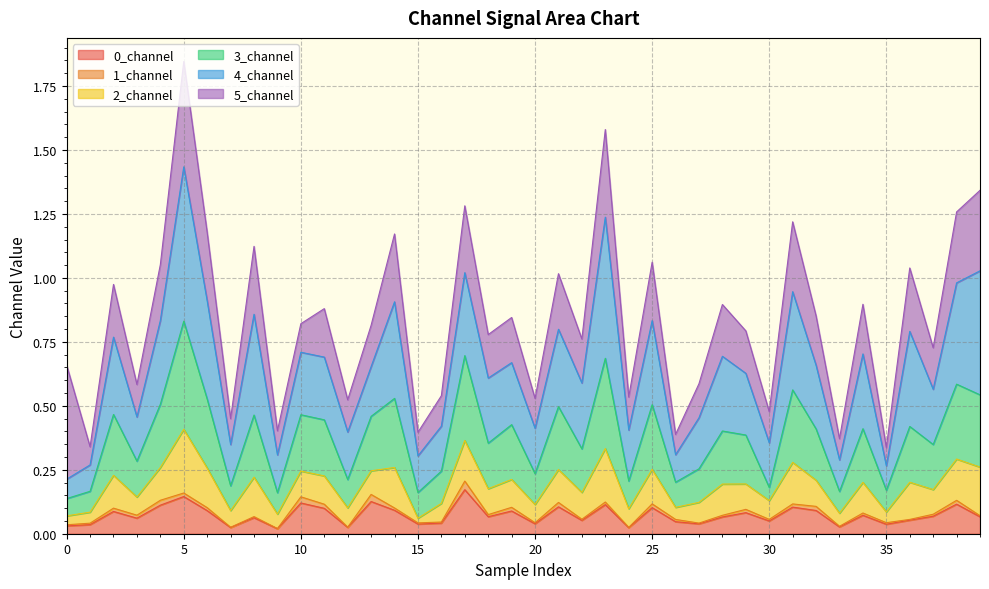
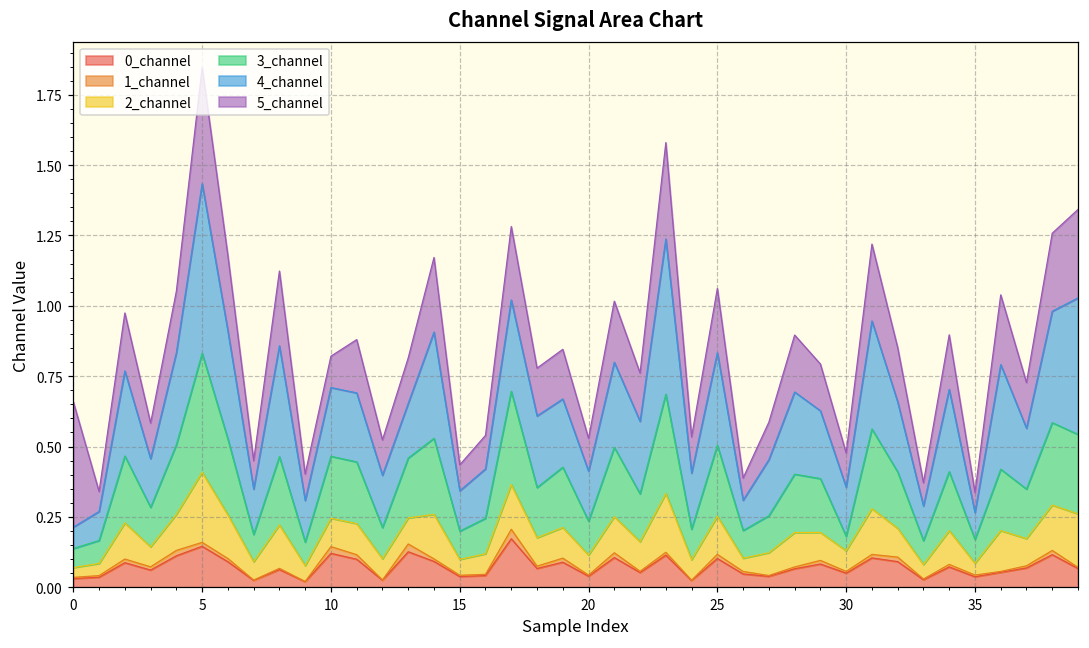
2_channel, 15: 0.02 -> 0.06
